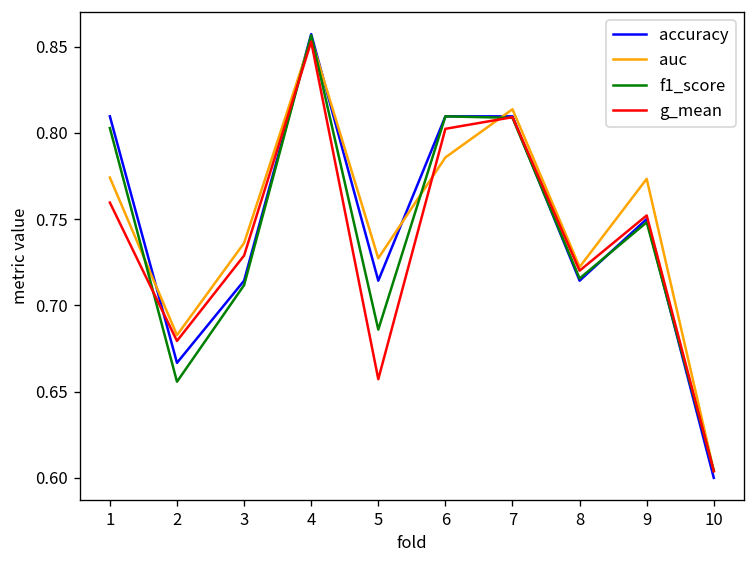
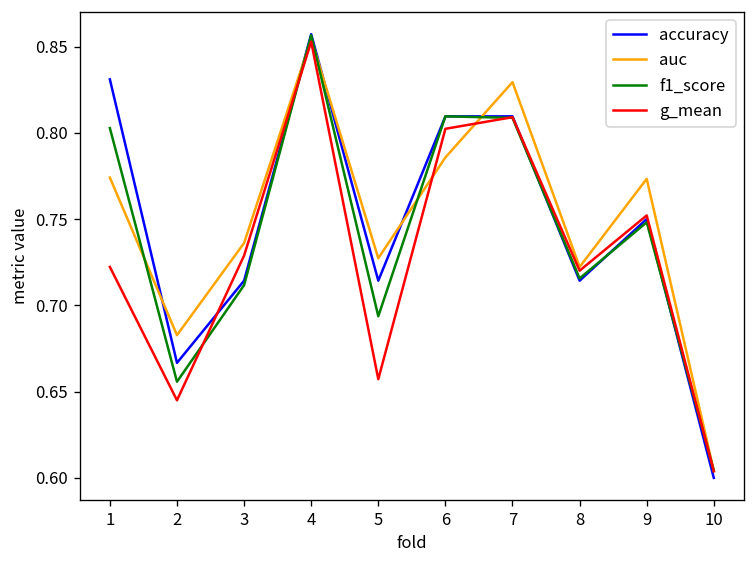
accuracy, 1: 0.810 -> 0.831
g_mean, 1: 0.760 -> 0.722
g_mean, 2: 0.679 -> 0.645
f1_score, 5: 0.686 -> 0.694
auc, 7: 0.814 -> 0.829
